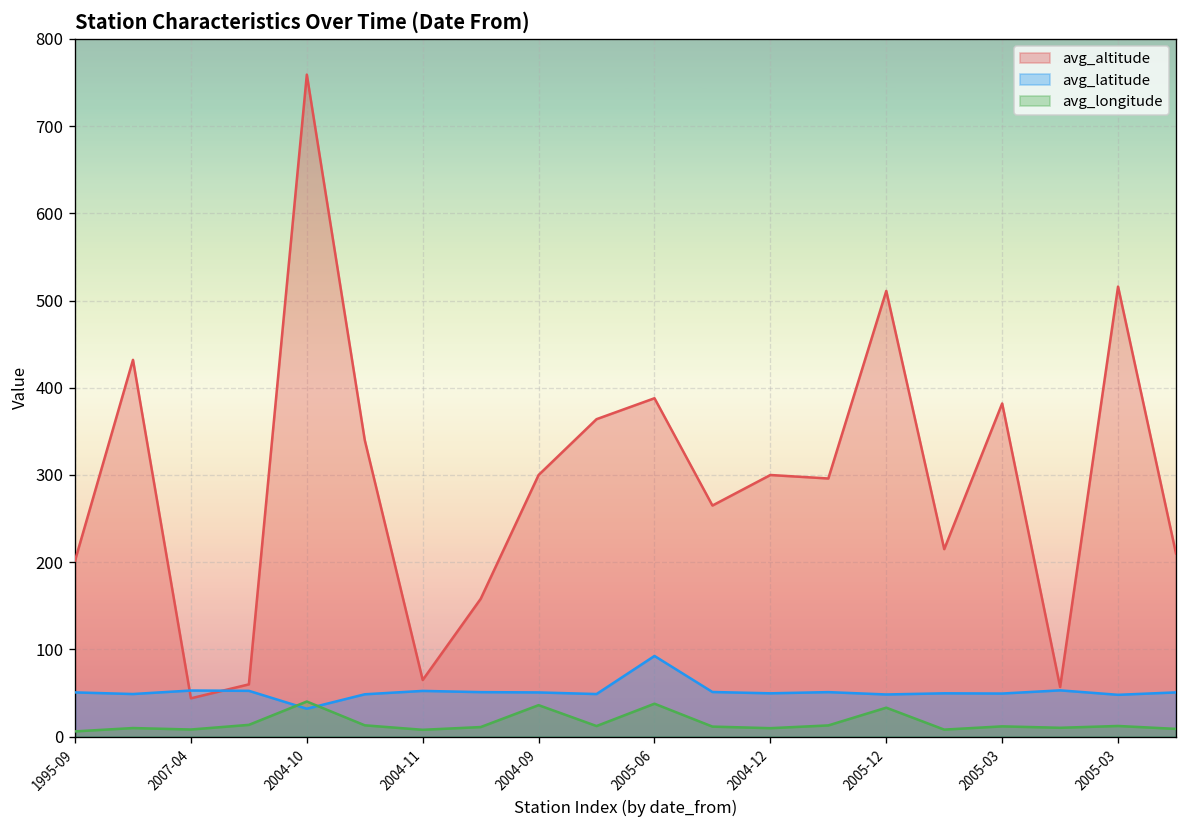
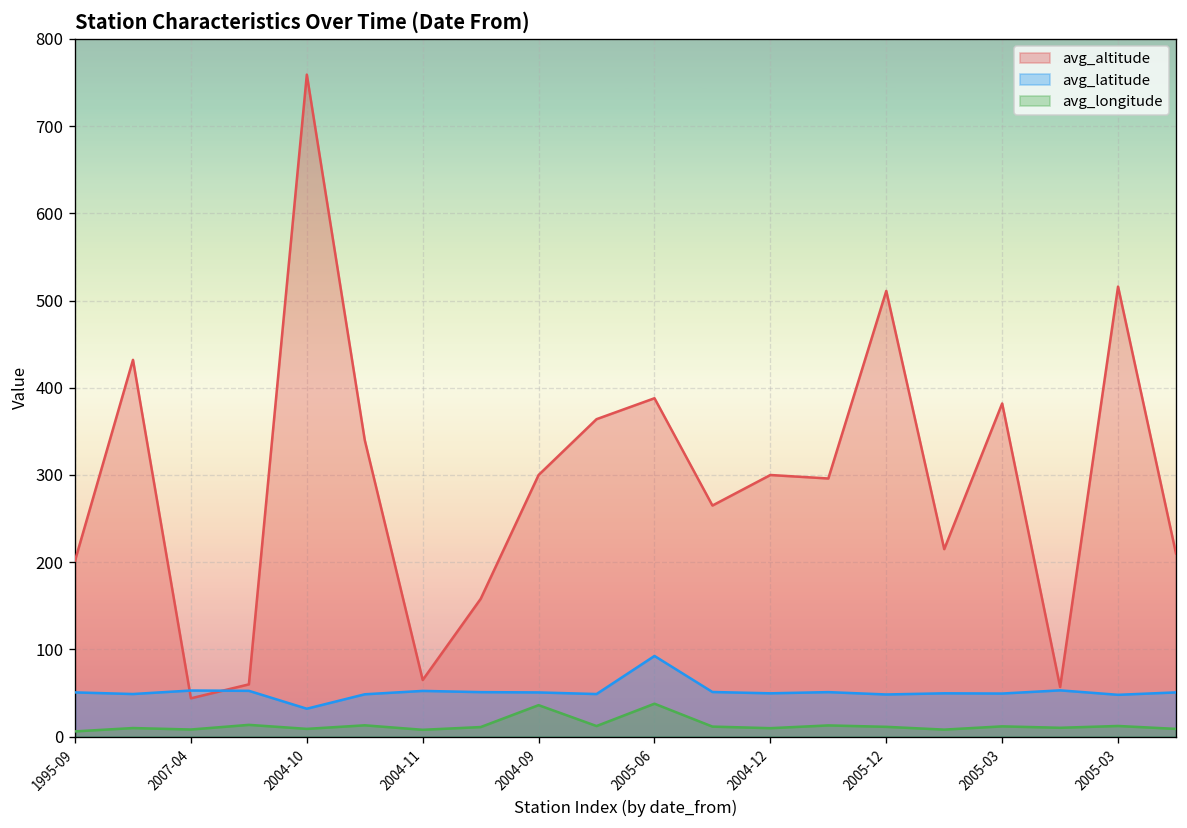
avg_longitude, 2004-10: 40 -> 10
avg_longitude, 2005-12: 30 -> 10
